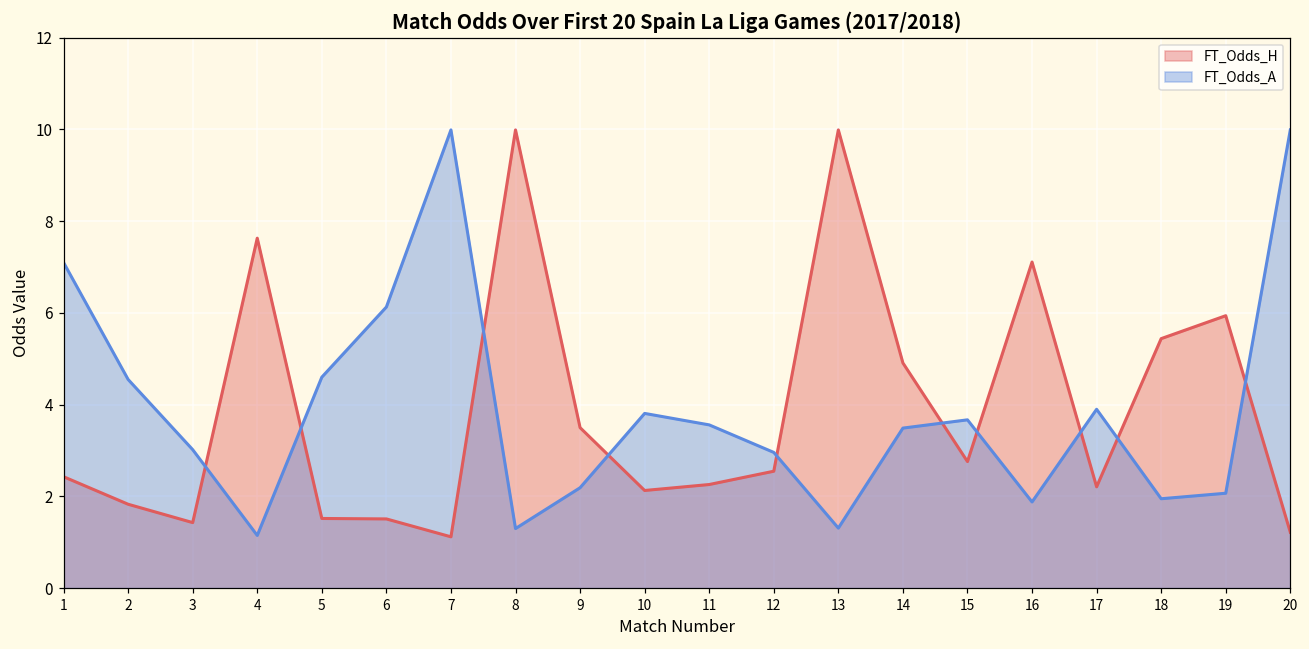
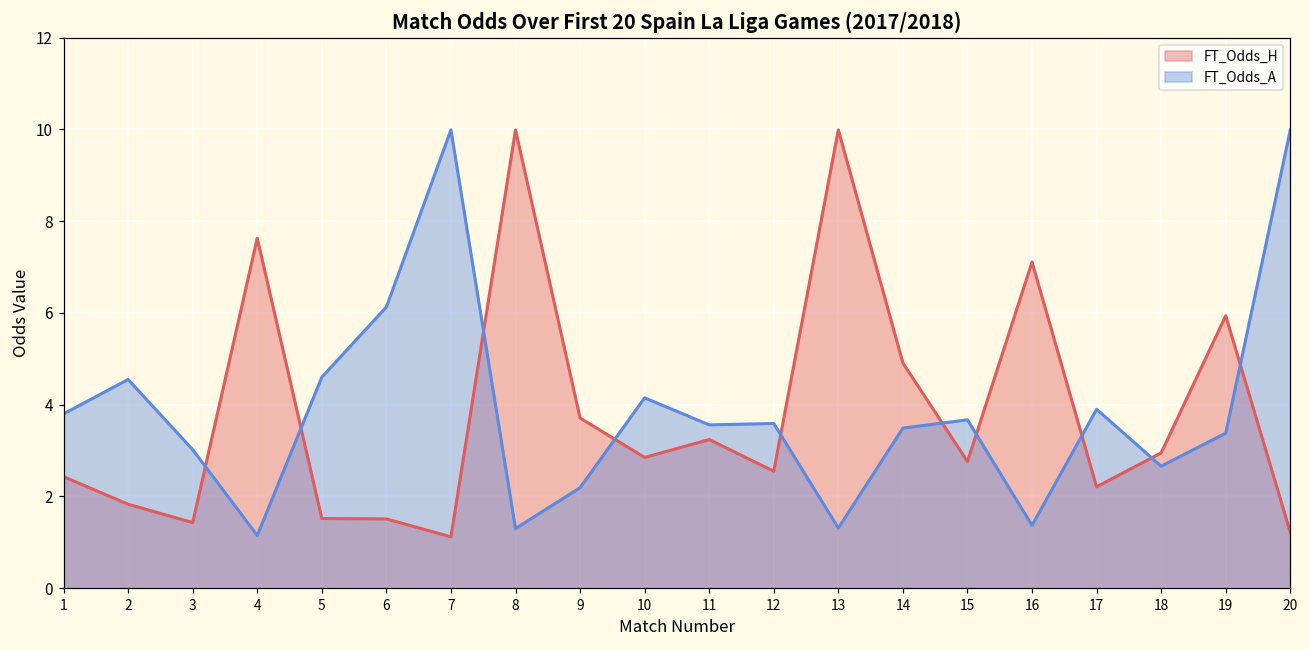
FT_Odds_A, 1: 7.1 -> 3.8
FT_Odds_H, 9: 3.5 -> 3.7
FT_Odds_H, 10: 2.1 -> 2.9
FT_Odds_A, 10: 3.8 -> 4.2
FT_Odds_H, 11: 2.3 -> 3.2
FT_Odds_A, 12: 3.0 -> 3.6
FT_Odds_A, 16: 1.9 -> 1.4
FT_Odds_H, 18: 5.4 -> 3.0
FT_Odds_A, 18: 2.0 -> 2.7
FT_Odds_A, 19: 2.1 -> 3.4
